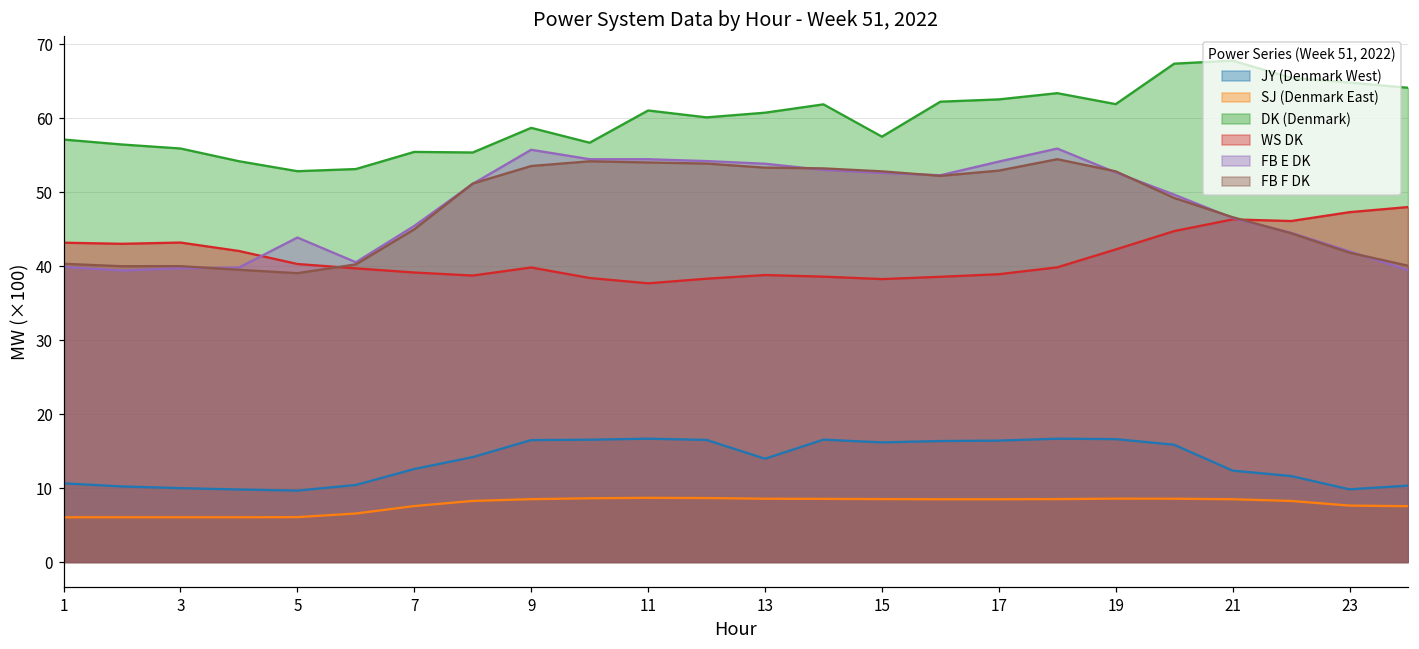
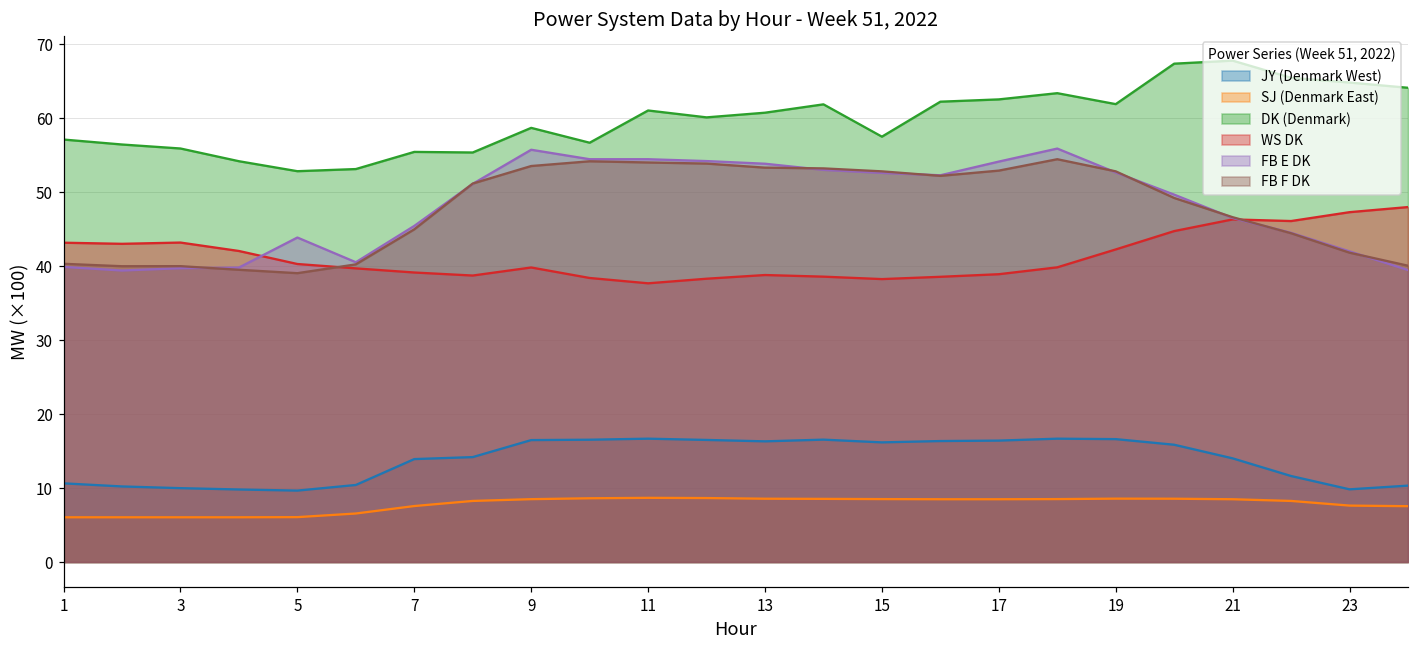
JY (Denmark West), 7: 13 -> 14
JY (Denmark West), 13: 14 -> 16
JY (Denmark West), 21: 12 -> 14
